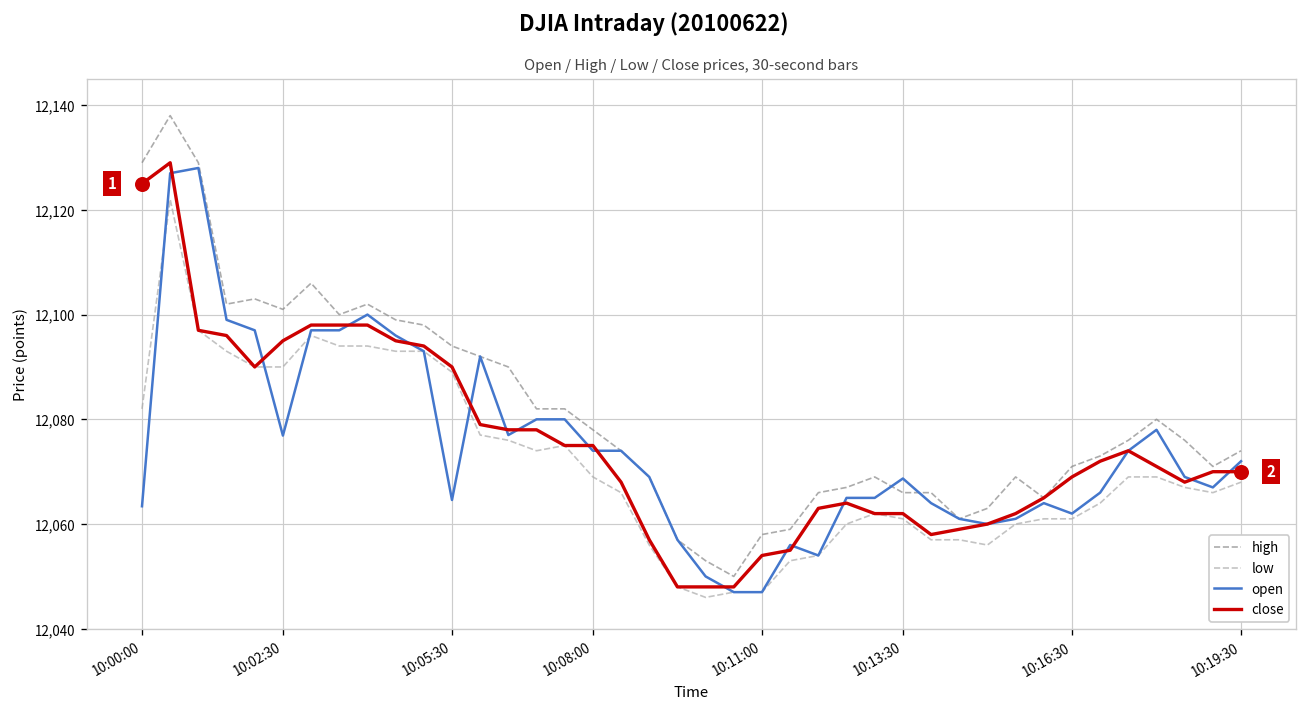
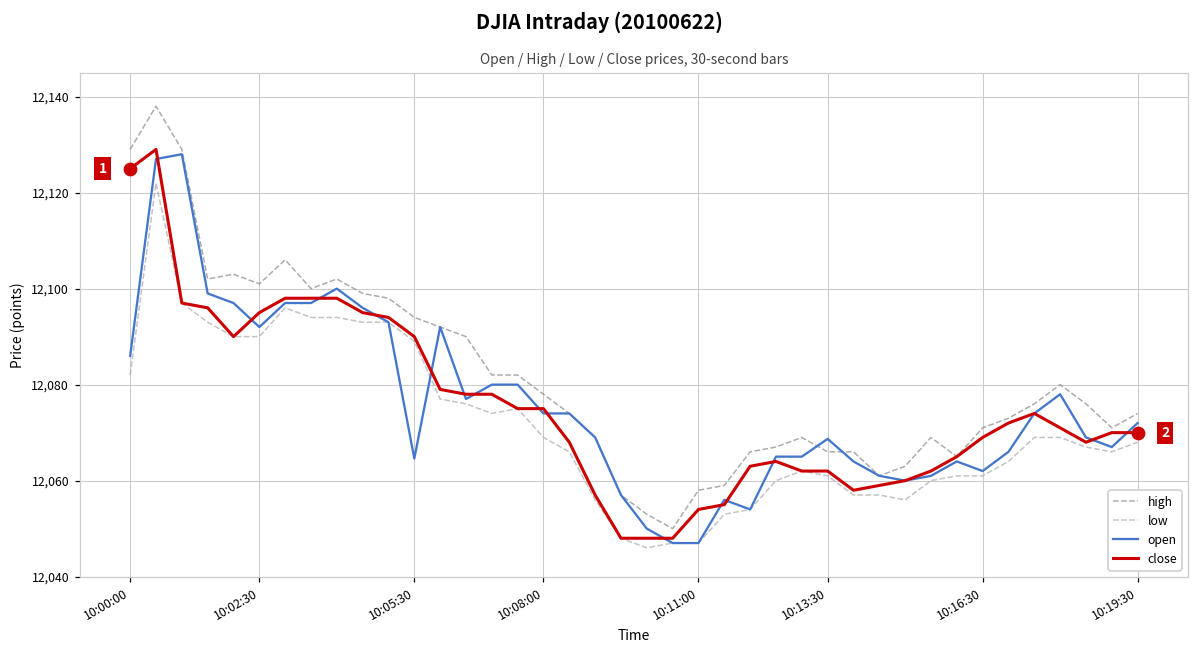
open, 10:00:00: 12,063 -> 12,086
open, 10:02:30: 12,077 -> 12,092
